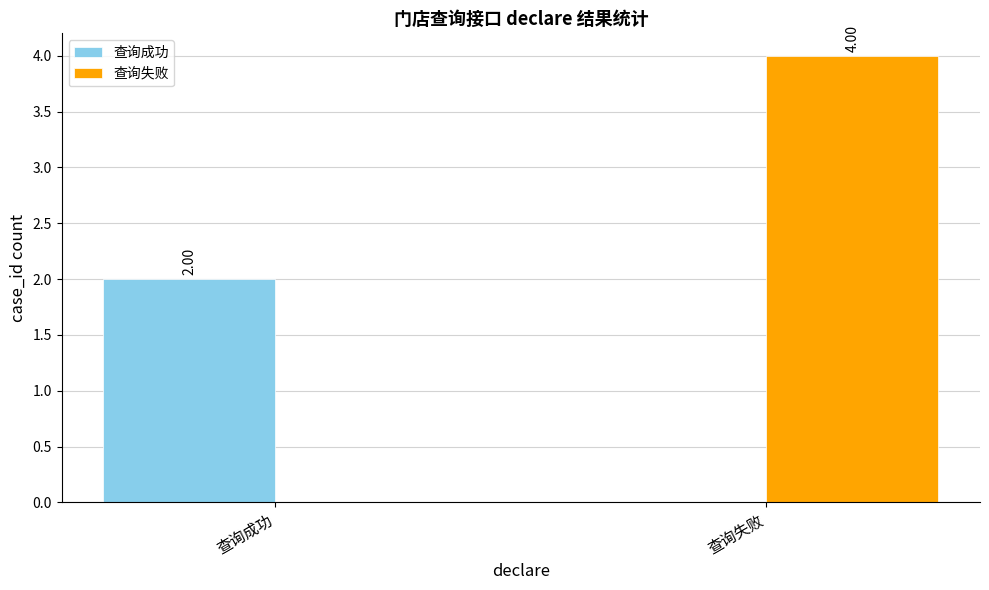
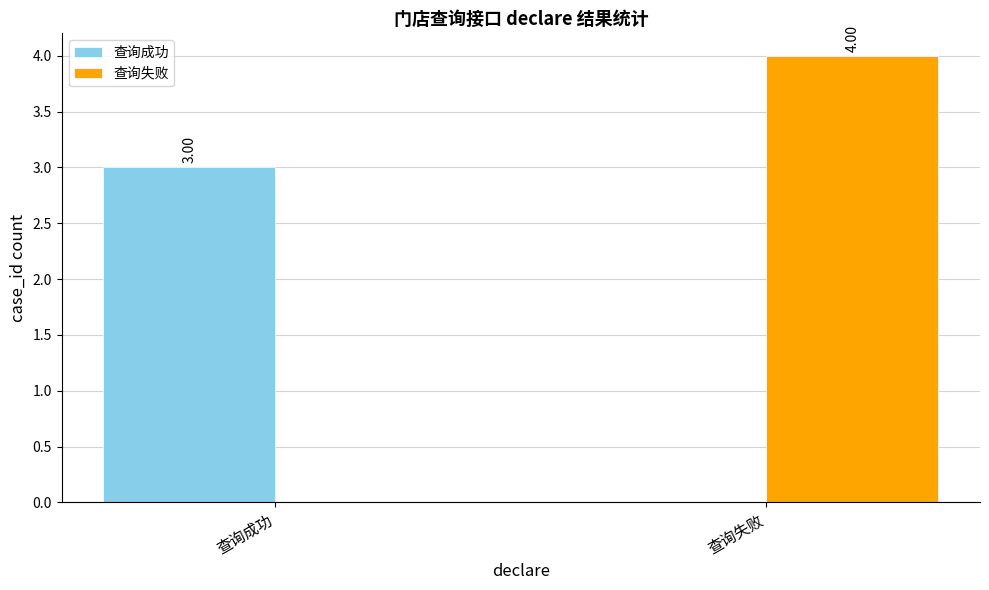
查询成功, 查询成功: 2.00 -> 3.00
